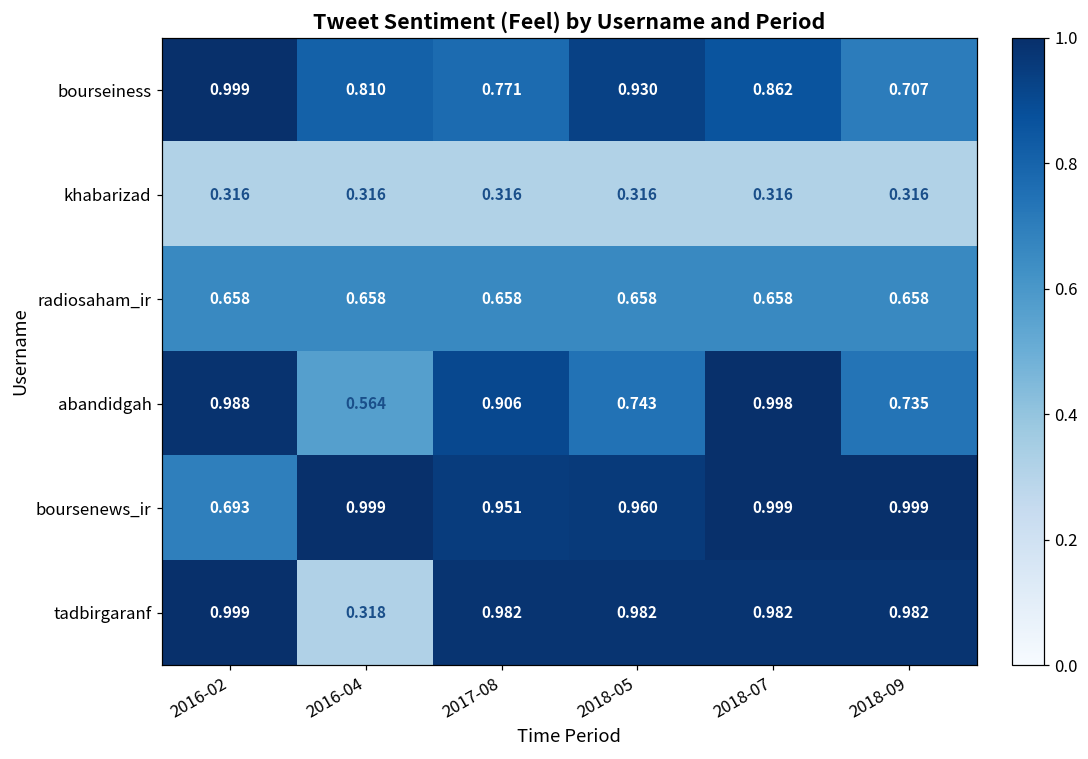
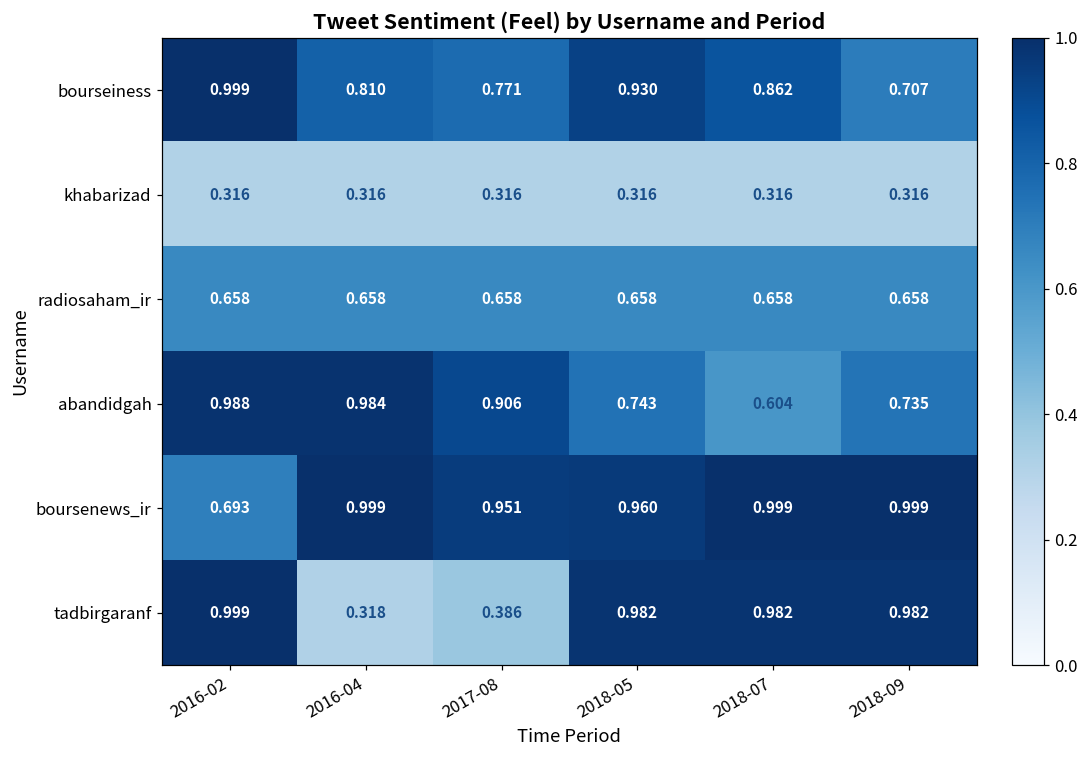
abandidgah, 2016-04: 0.564 -> 0.984
abandidgah, 2018-07: 0.998 -> 0.604
tadbirgaranf, 2017-08: 0.982 -> 0.386
